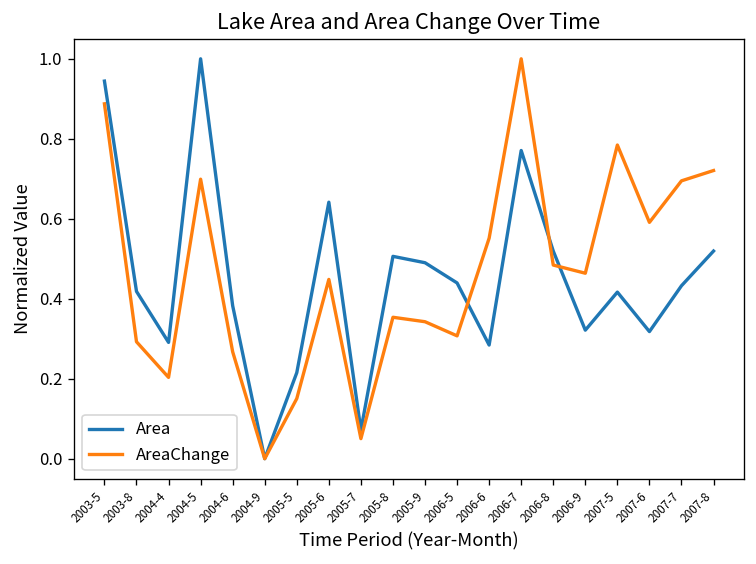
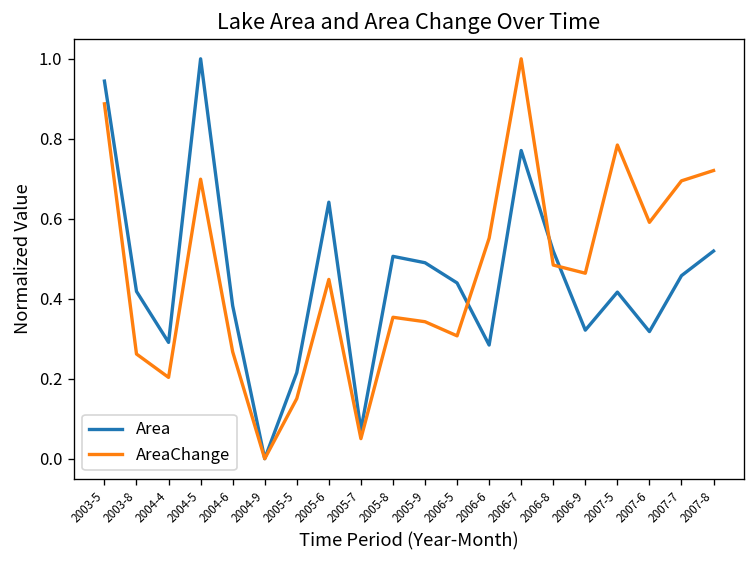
AreaChange, 2003-8: 0.29 -> 0.26
Area, 2007-7: 0.43 -> 0.46
